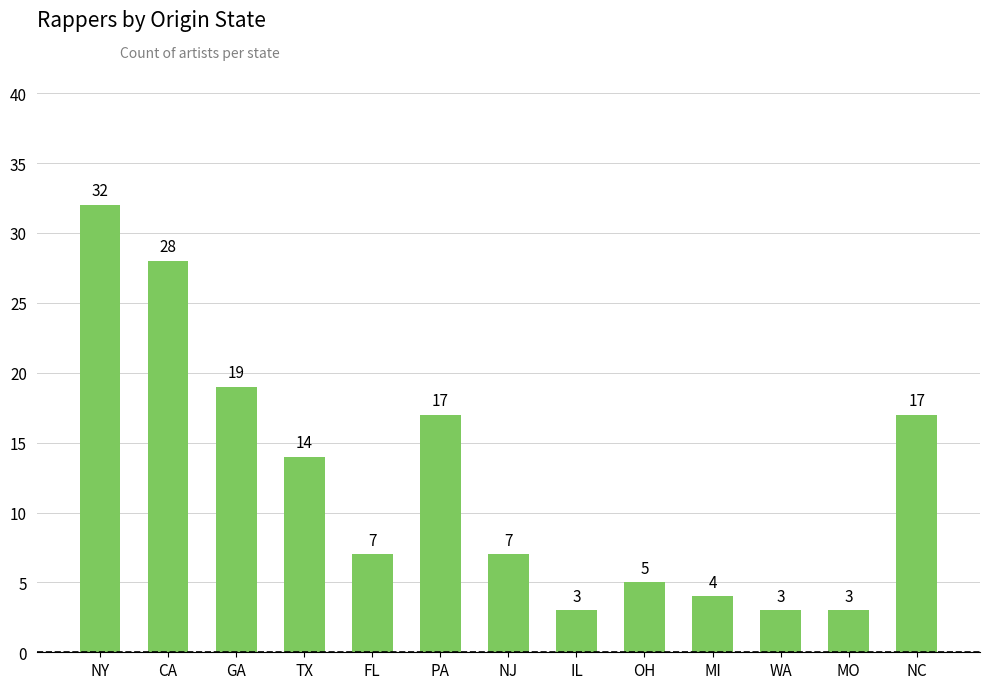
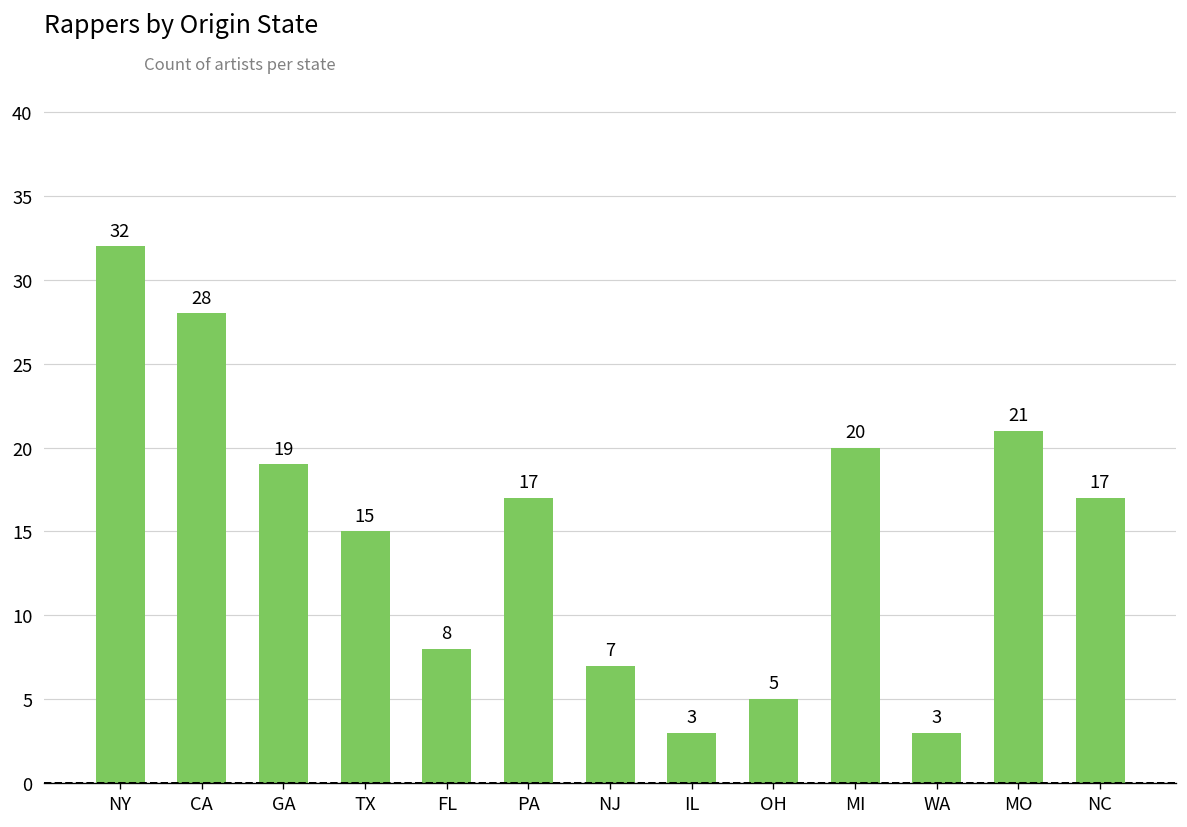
TX: 14 -> 15
FL: 7 -> 8
MI: 4 -> 20
MO: 3 -> 21
